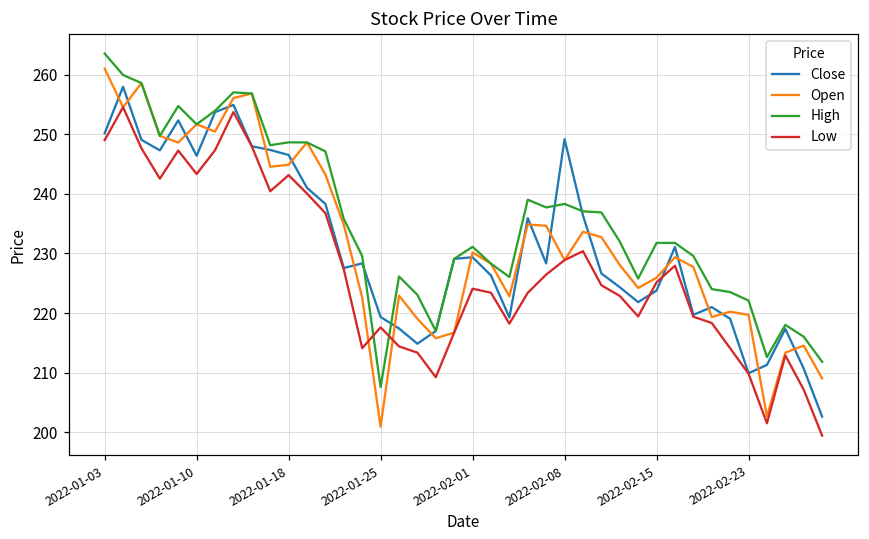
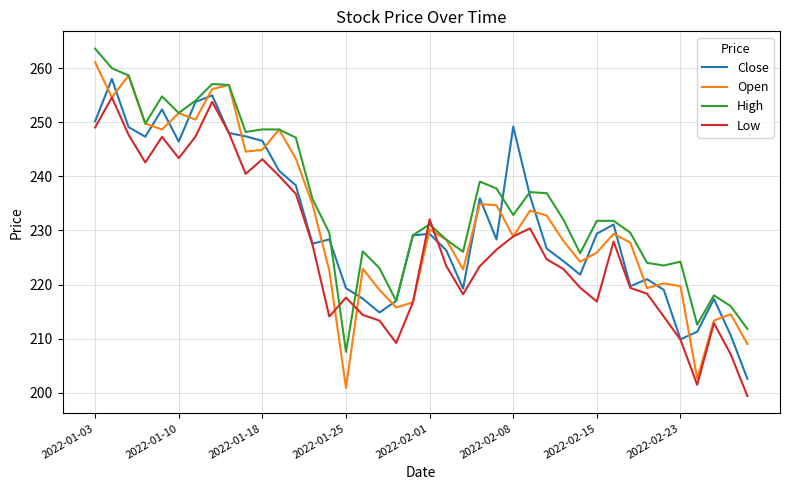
Low, 2022-02-01: 224 -> 232
High, 2022-02-08: 238 -> 233
Close, 2022-02-15: 224 -> 229
Low, 2022-02-15: 225 -> 217
High, 2022-02-23: 222 -> 224
